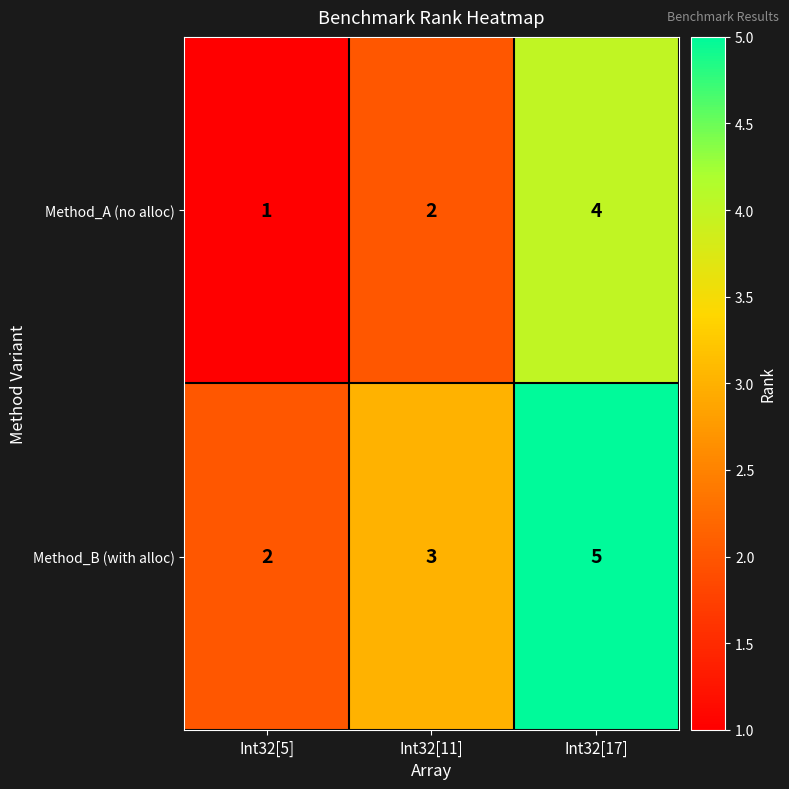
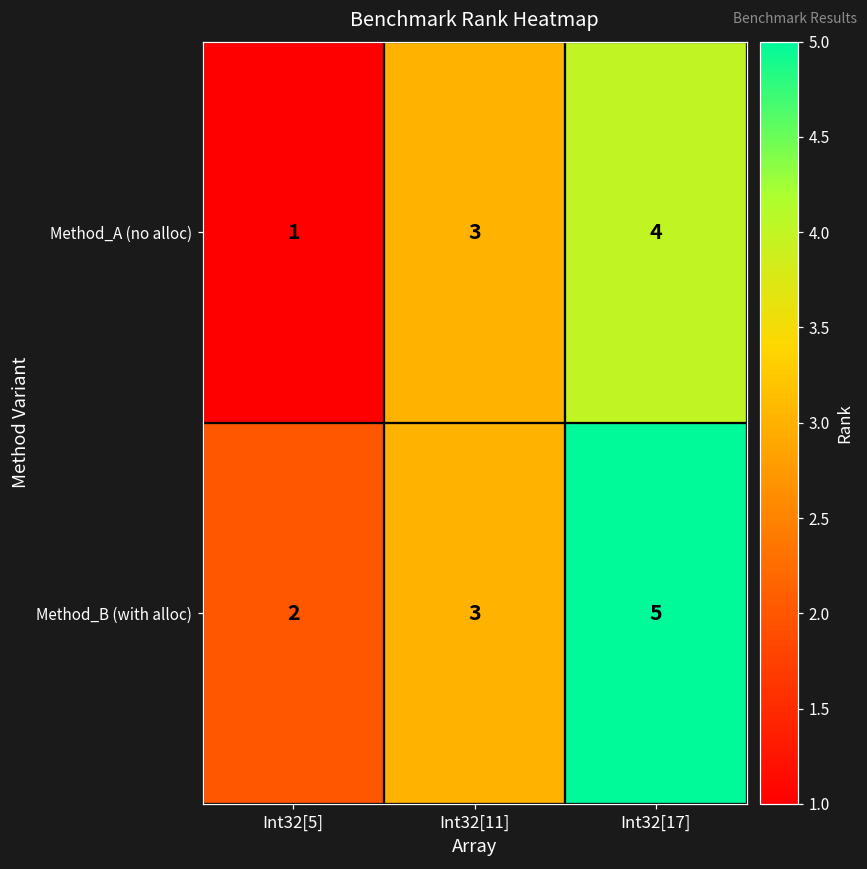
Method_A (no alloc), Int32[11]: 2 -> 3
